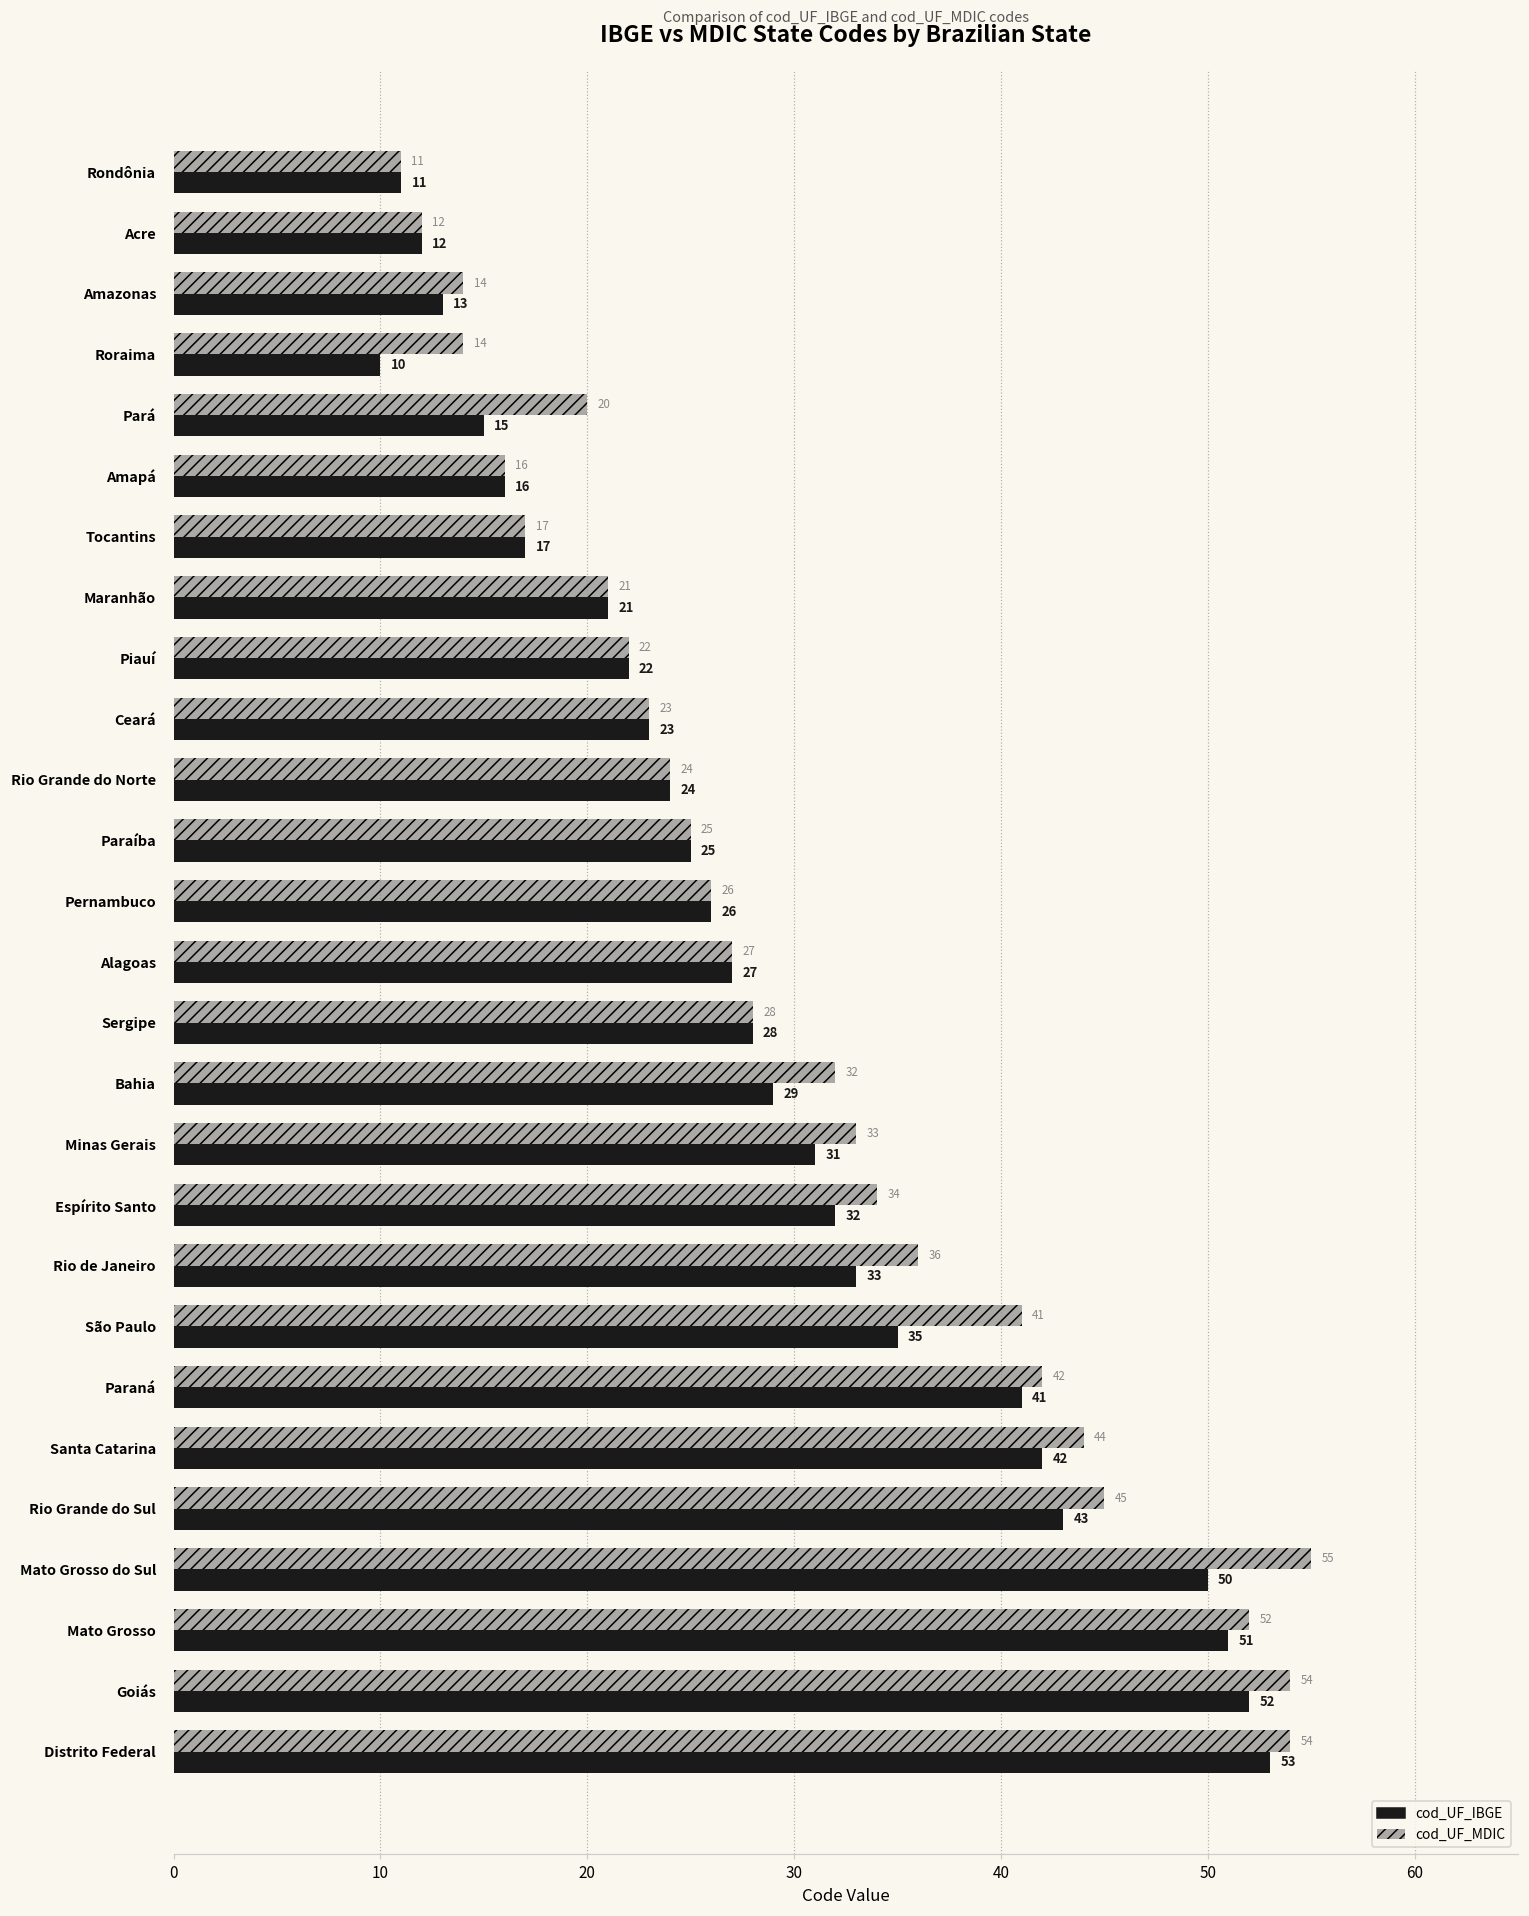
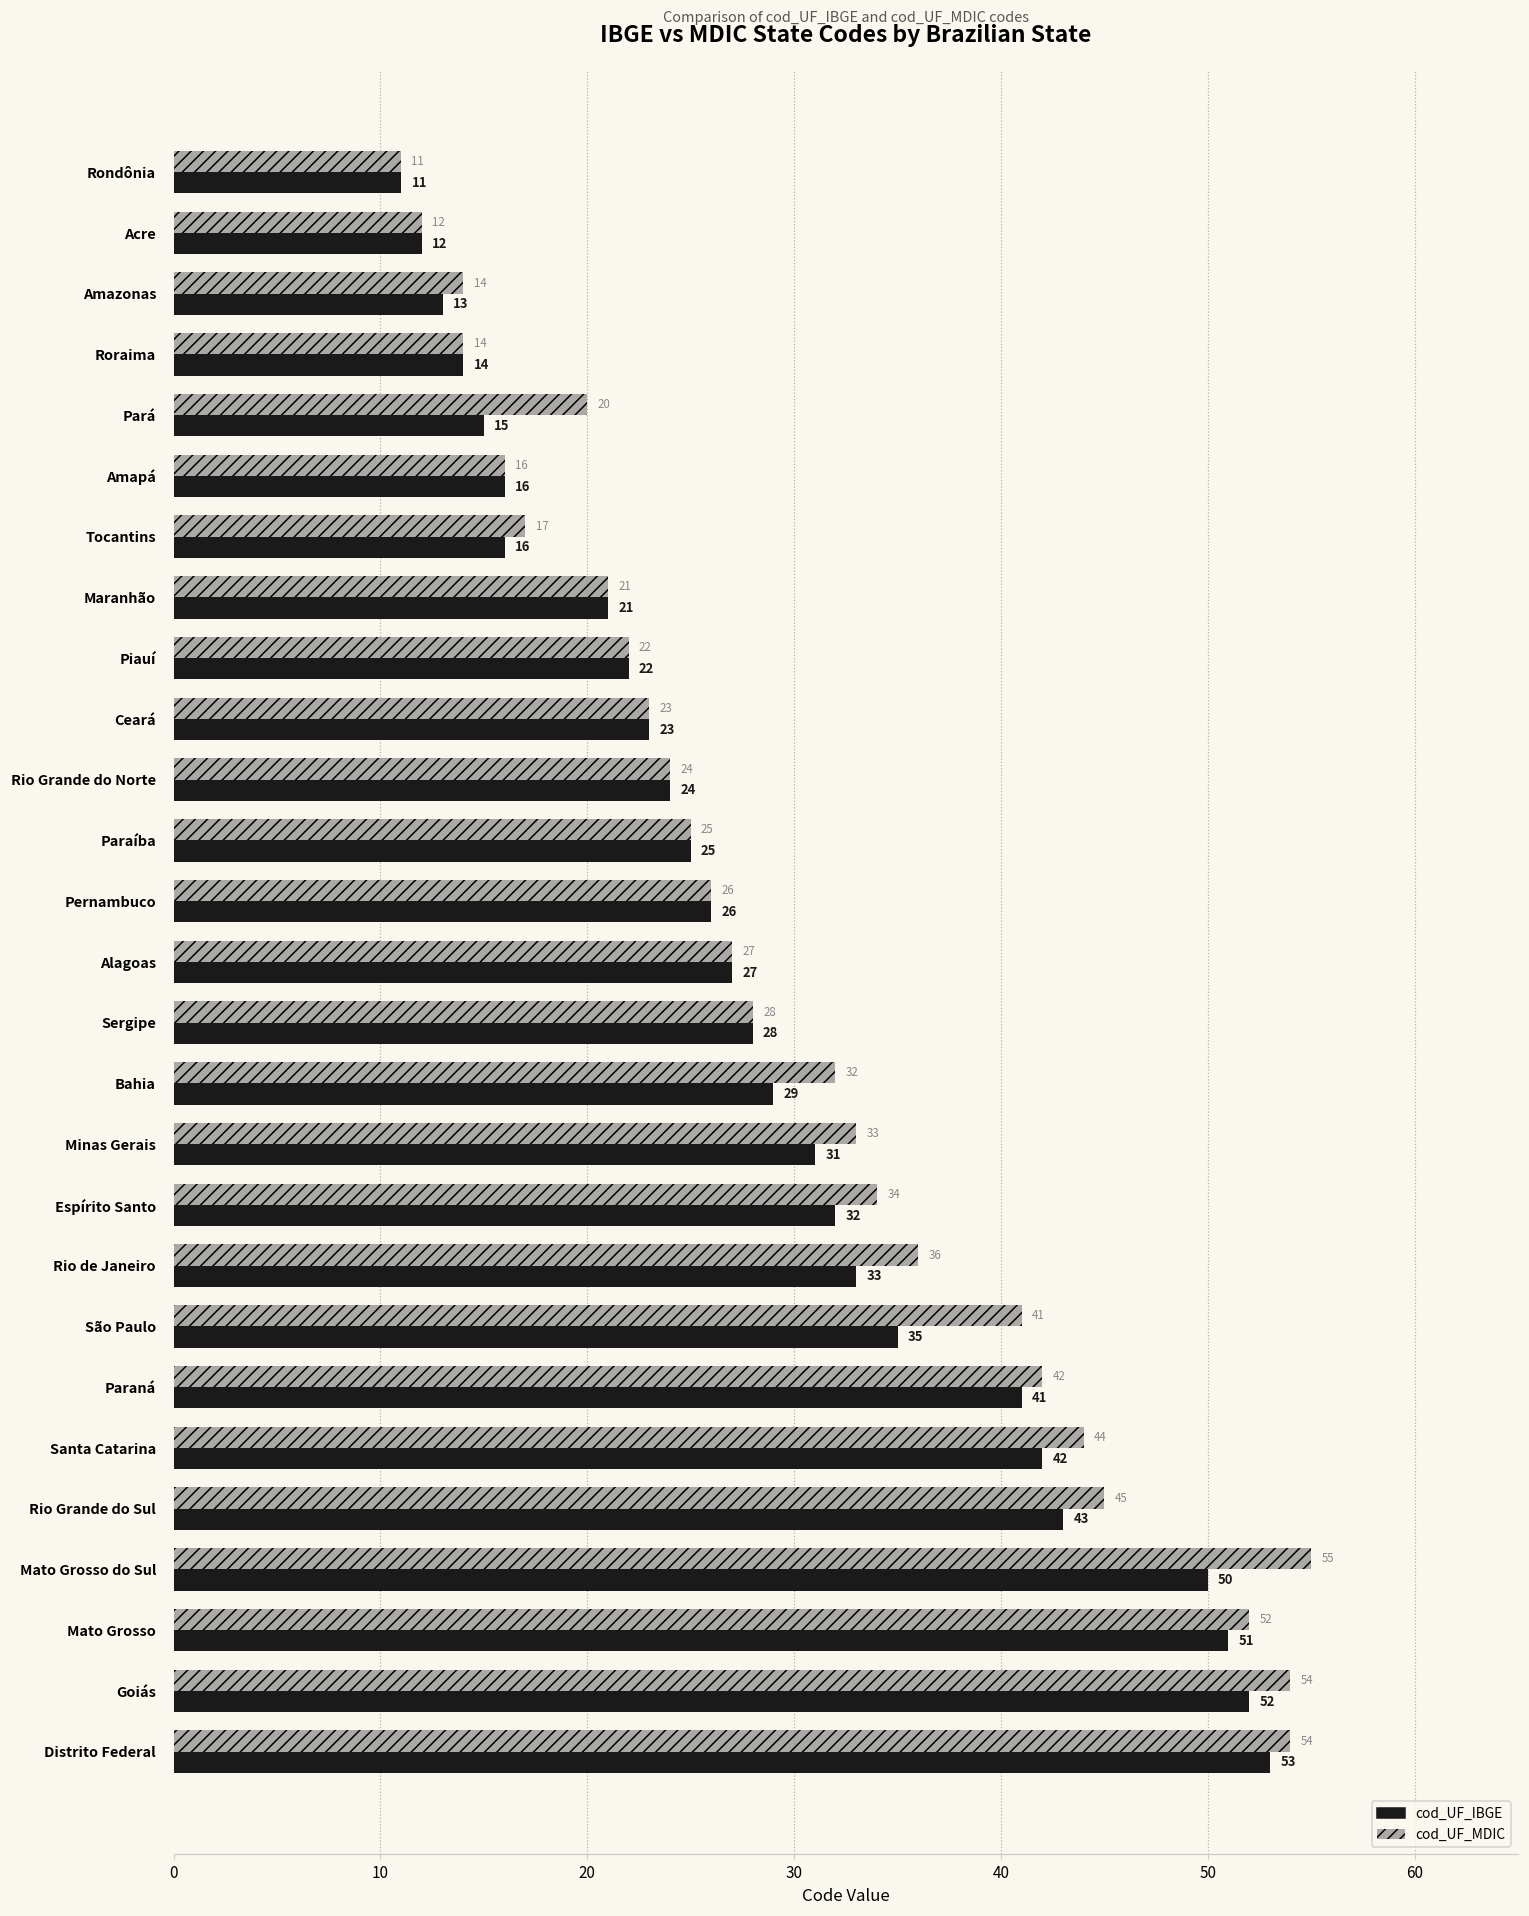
cod_UF_IBGE, Roraima: 10 -> 14
cod_UF_IBGE, Tocantins: 17 -> 16
